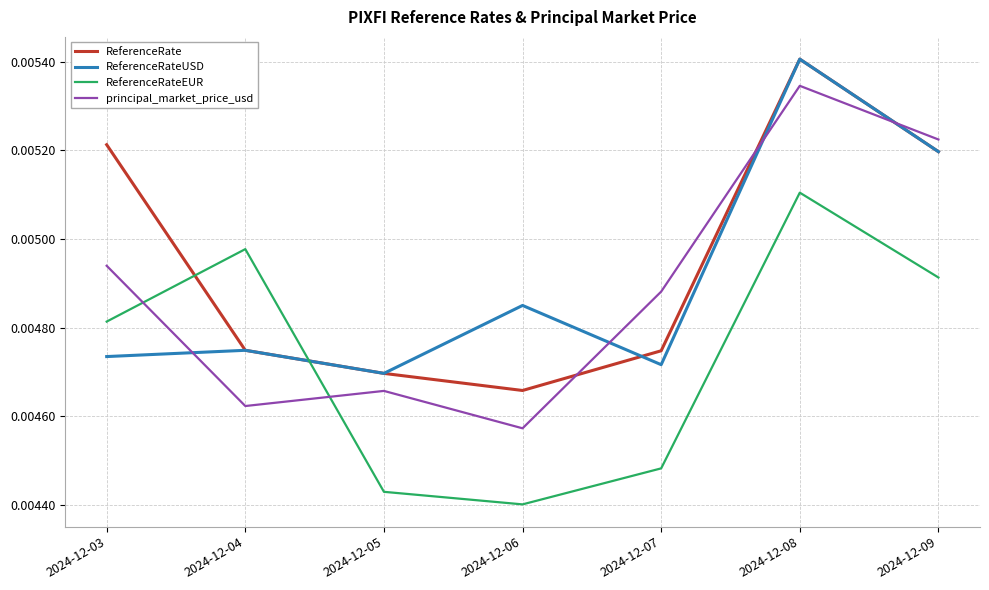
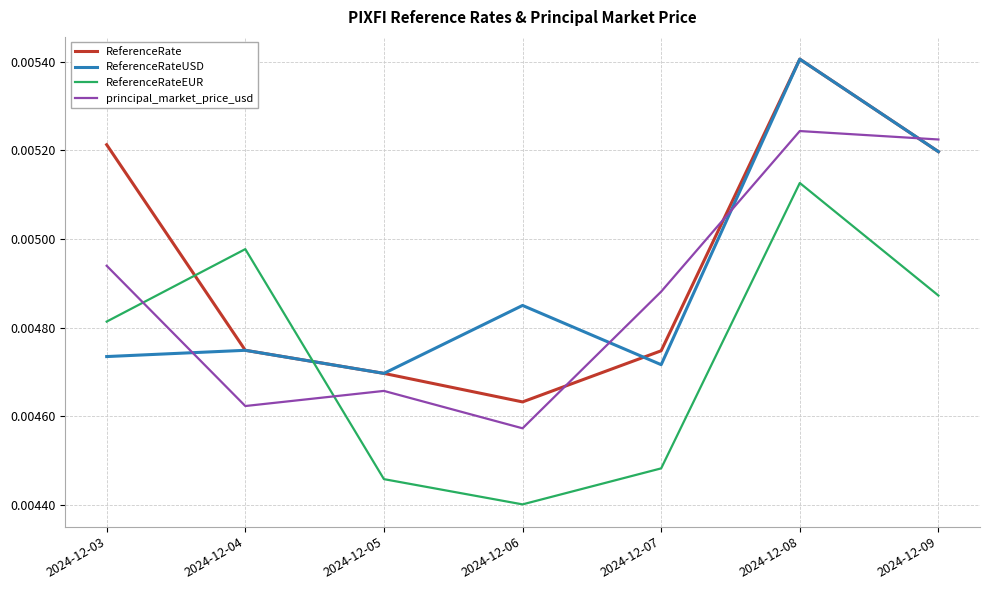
ReferenceRateEUR, 2024-12-05: 0.00443 -> 0.00446
ReferenceRate, 2024-12-06: 0.00466 -> 0.00463
ReferenceRateEUR, 2024-12-08: 0.00510 -> 0.00513
principal_market_price_usd, 2024-12-08: 0.00535 -> 0.00524
ReferenceRateEUR, 2024-12-09: 0.00491 -> 0.00487
